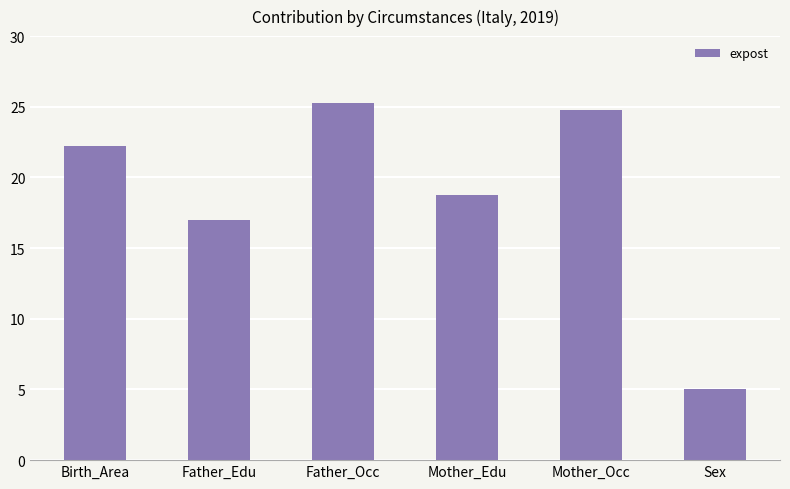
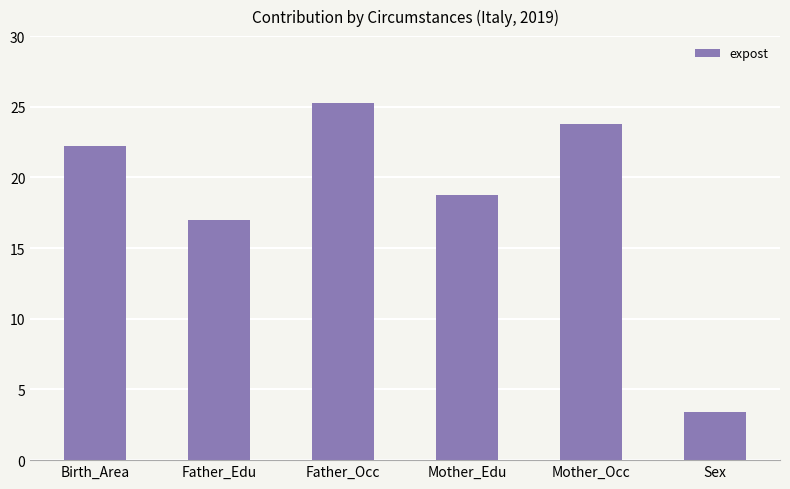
Mother_Occ: 24.7 -> 23.8
Sex: 5.0 -> 3.4
